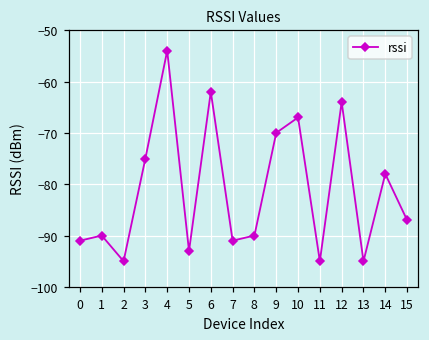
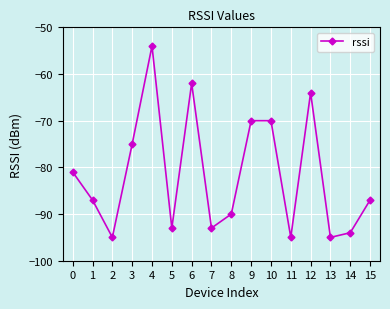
0: -91 -> -81
1: -90 -> -87
7: -91 -> -93
10: -67 -> -70
14: -78 -> -94
